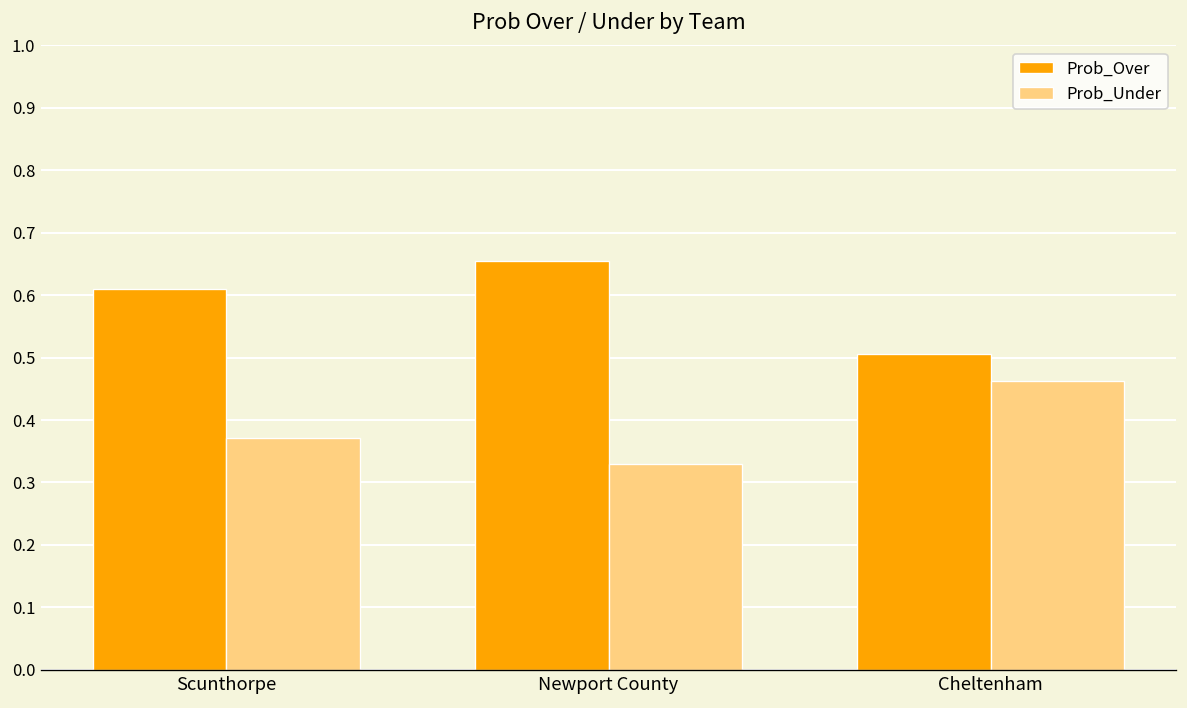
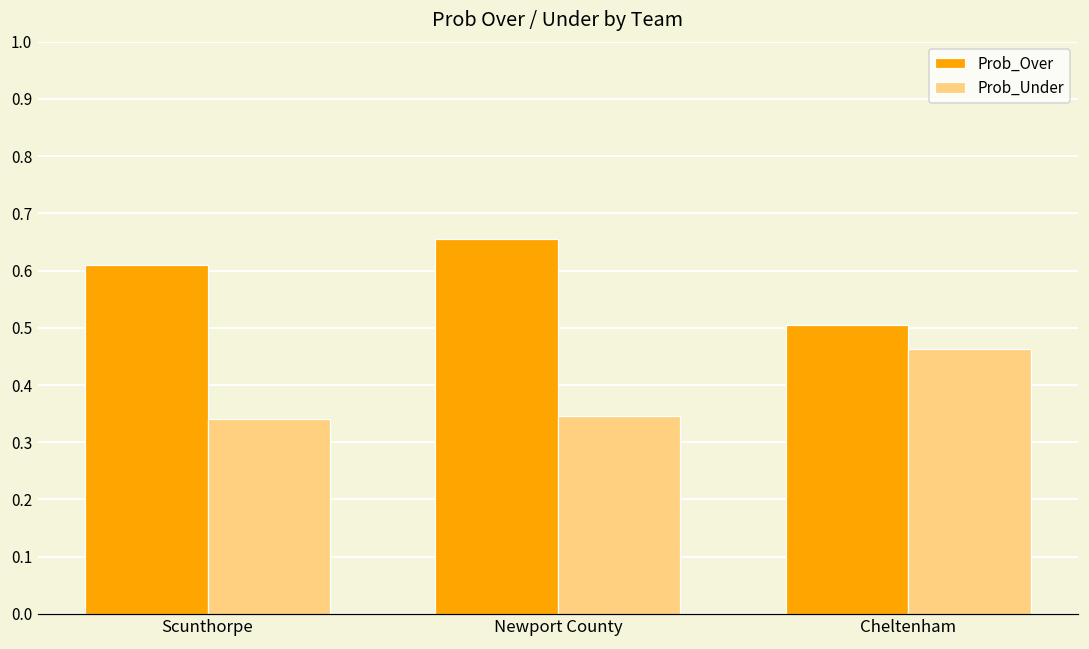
Prob_Under, Scunthorpe: 0.37 -> 0.34
Prob_Under, Newport County: 0.33 -> 0.35
